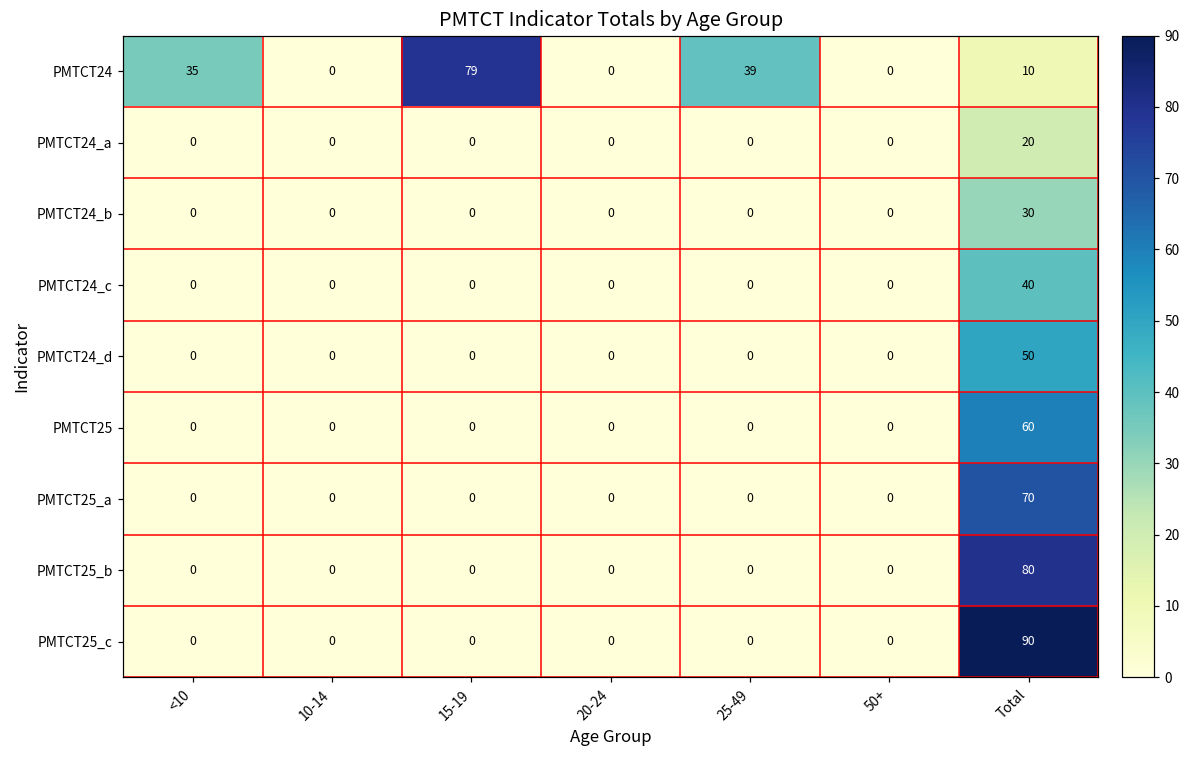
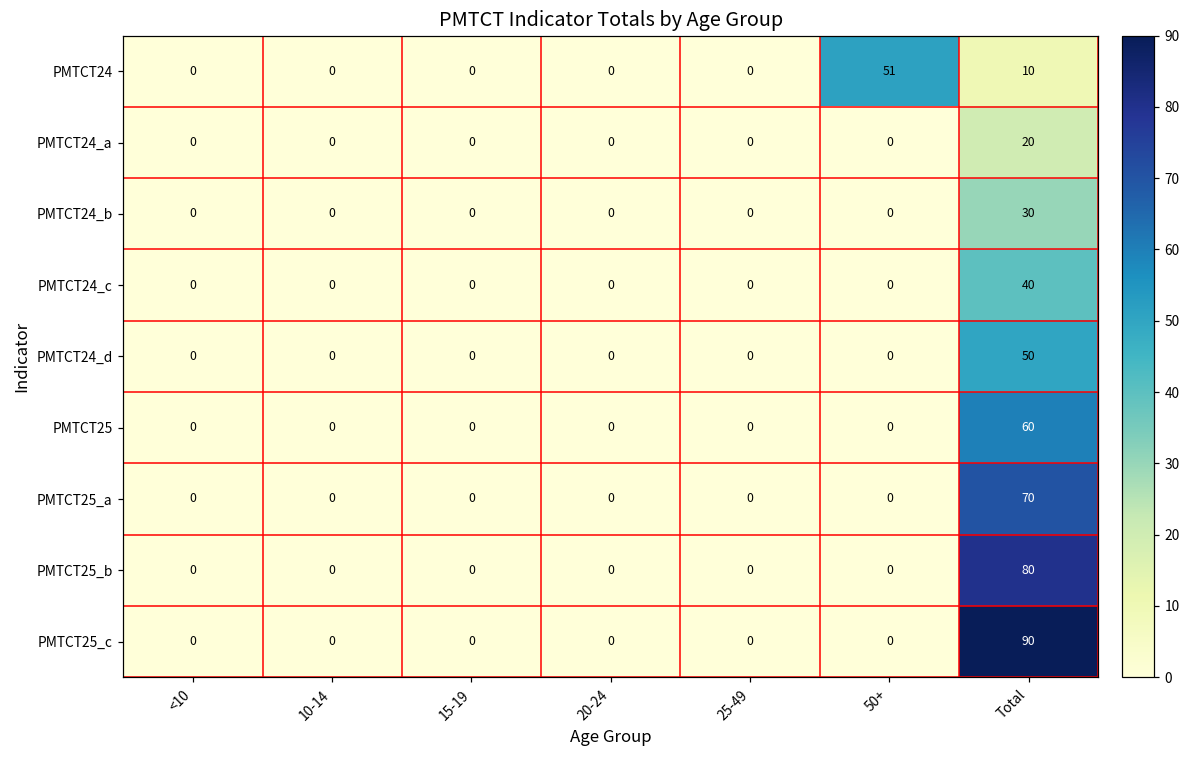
PMTCT24, <10: 35 -> 0
PMTCT24, 15-19: 79 -> 0
PMTCT24, 25-49: 39 -> 0
PMTCT24, 50+: 0 -> 51
